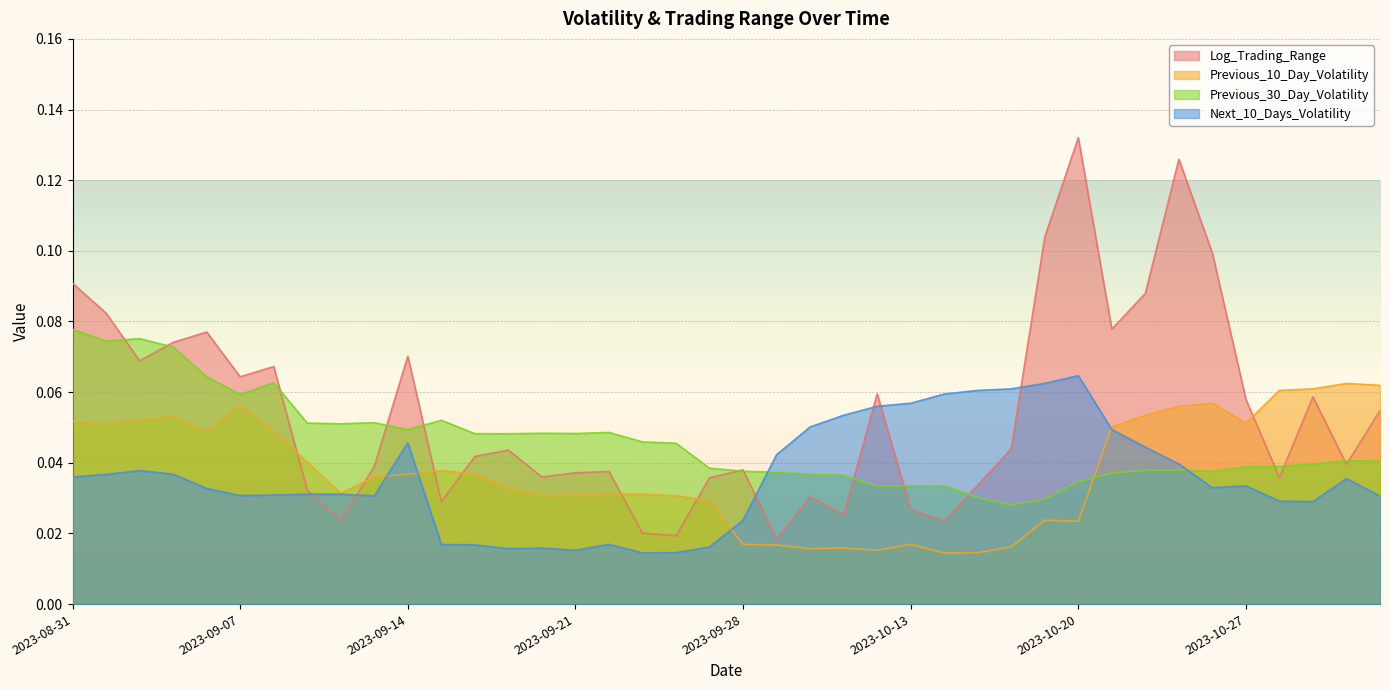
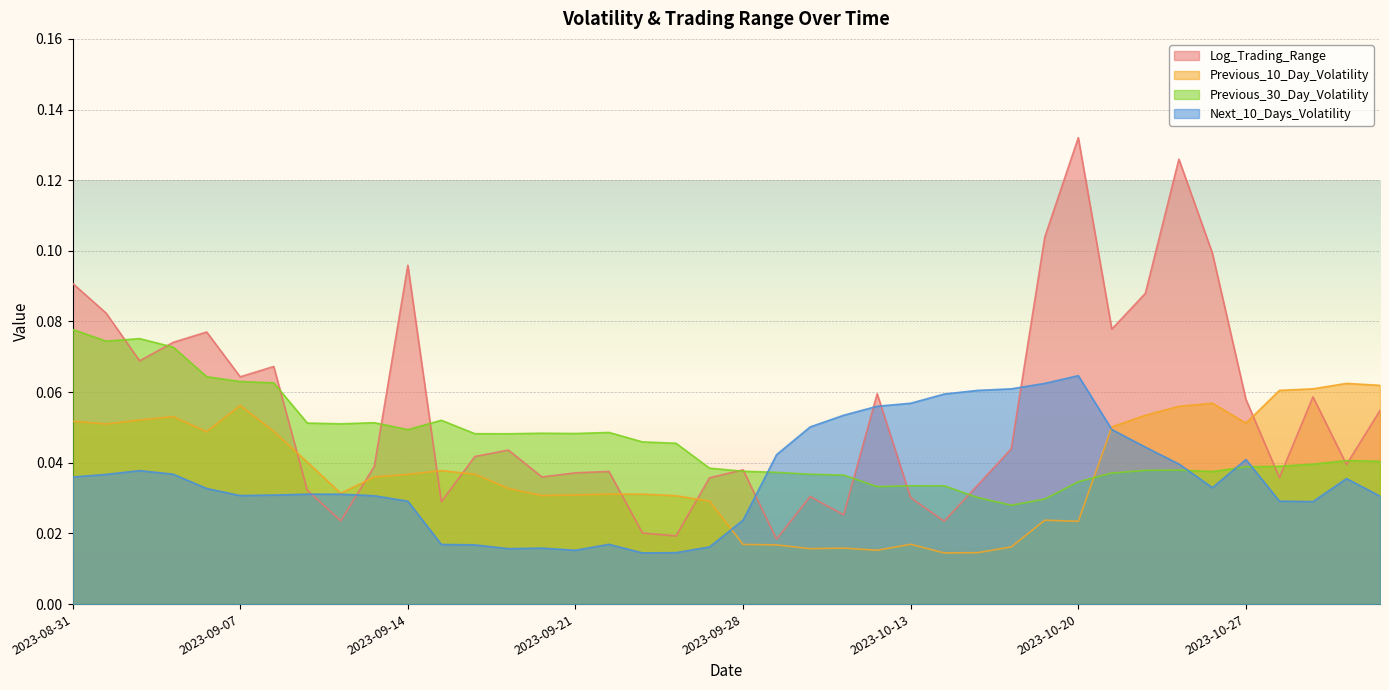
Previous_30_Day_Volatility, 2023-09-07: 0.059 -> 0.063
Log_Trading_Range, 2023-09-14: 0.070 -> 0.096
Next_10_Days_Volatility, 2023-09-14: 0.046 -> 0.029
Log_Trading_Range, 2023-10-13: 0.027 -> 0.030
Next_10_Days_Volatility, 2023-10-27: 0.033 -> 0.041
